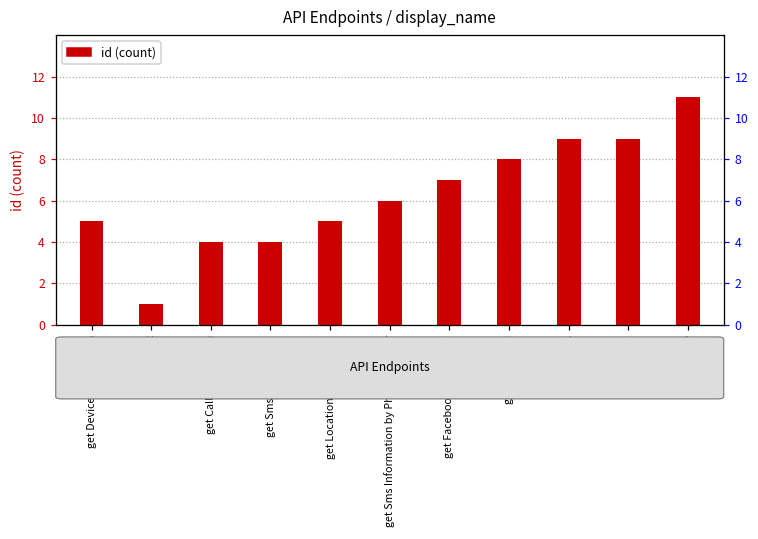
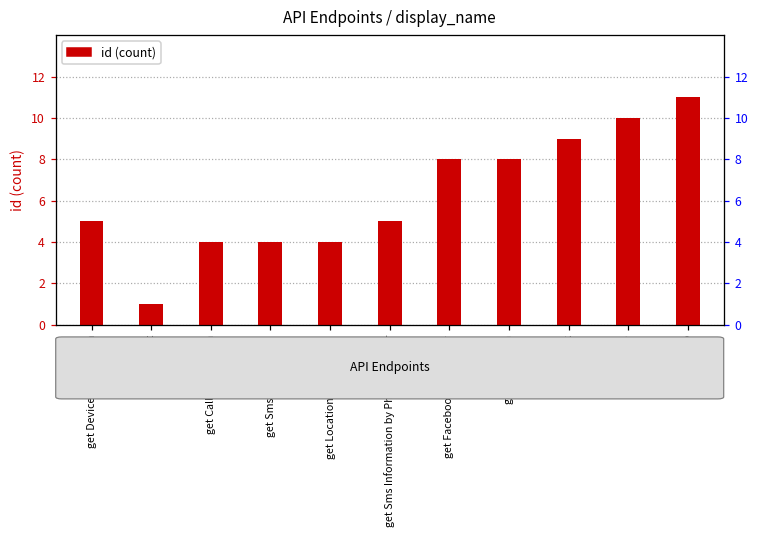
get Location Information: 5 -> 4
get Sms Information by Phone number: 6 -> 5
get Facebook Messenger: 7 -> 8
get Skype: 9 -> 10
